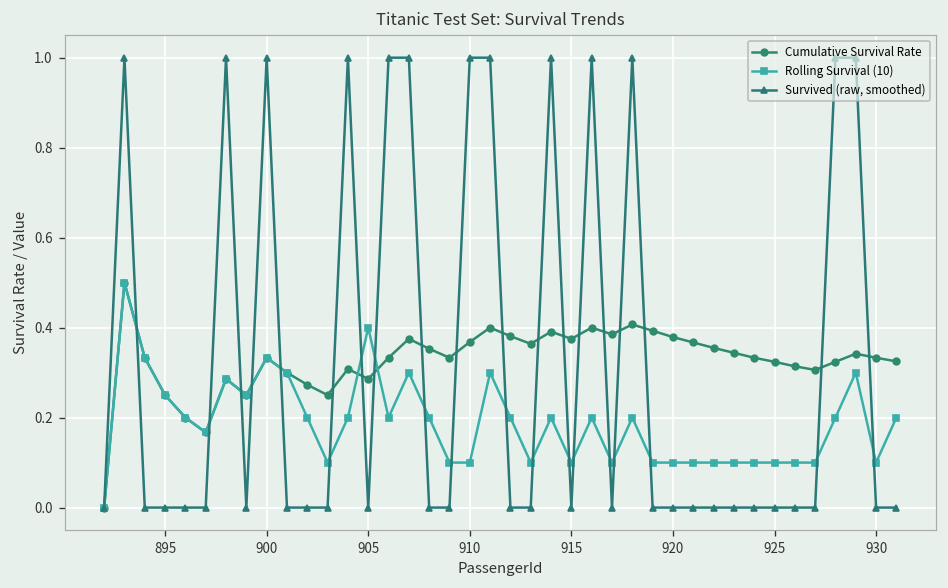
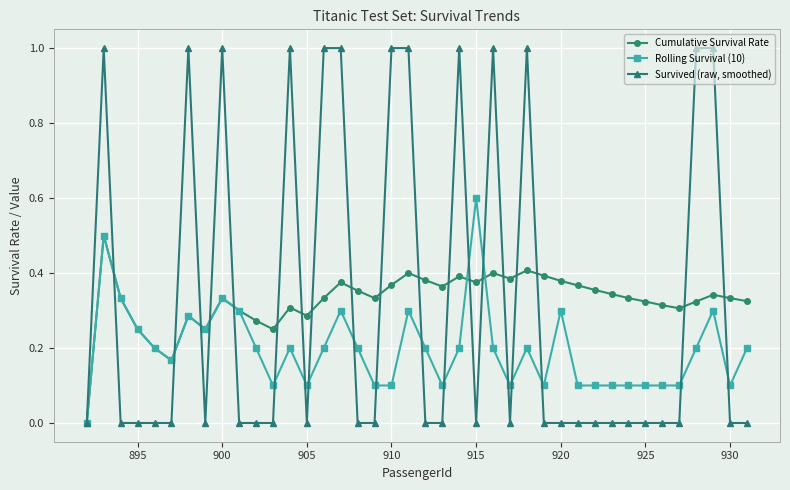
Rolling Survival (10), 905: 0.4 -> 0.1
Rolling Survival (10), 915: 0.1 -> 0.6
Rolling Survival (10), 920: 0.1 -> 0.3
